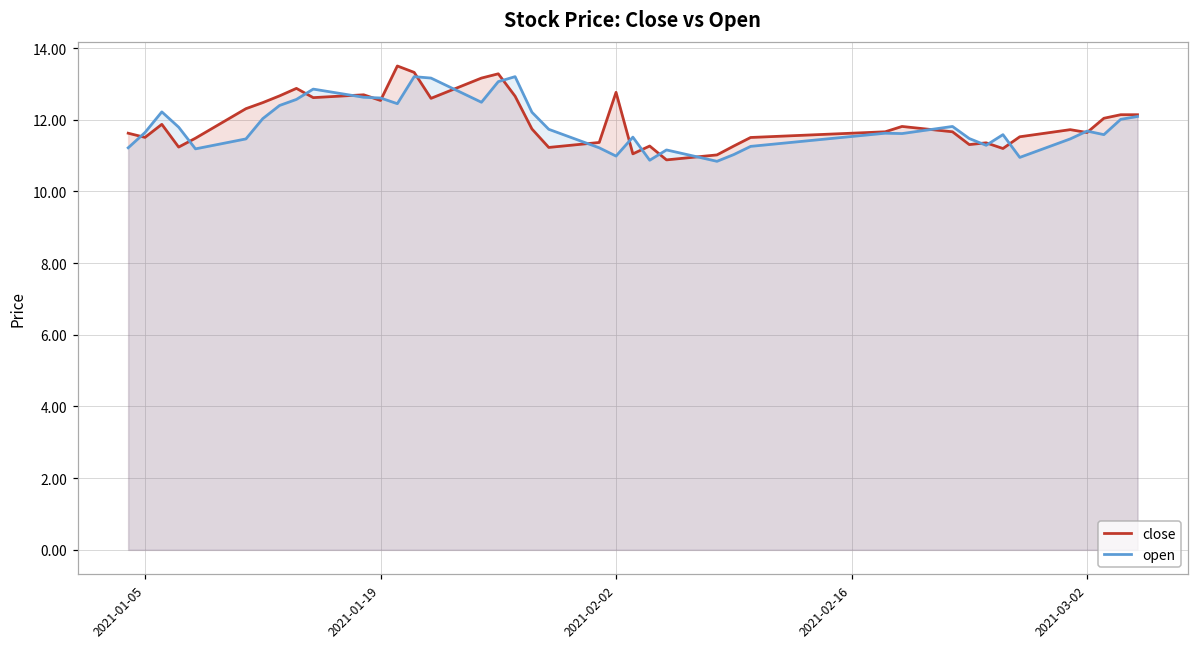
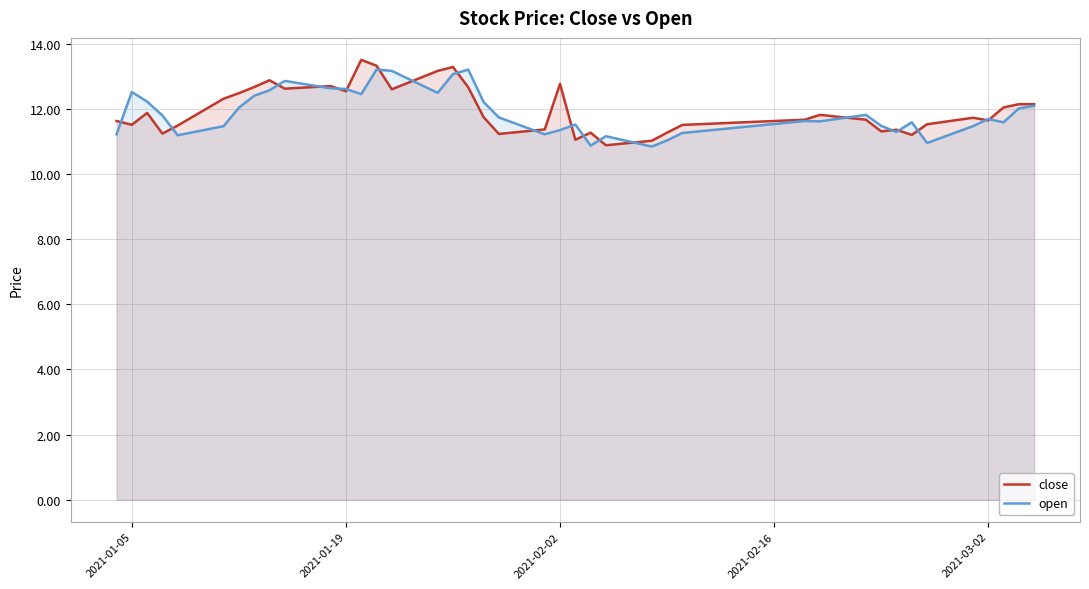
open, 2021-01-05: 11.6 -> 12.5
open, 2021-02-02: 11.0 -> 11.3
